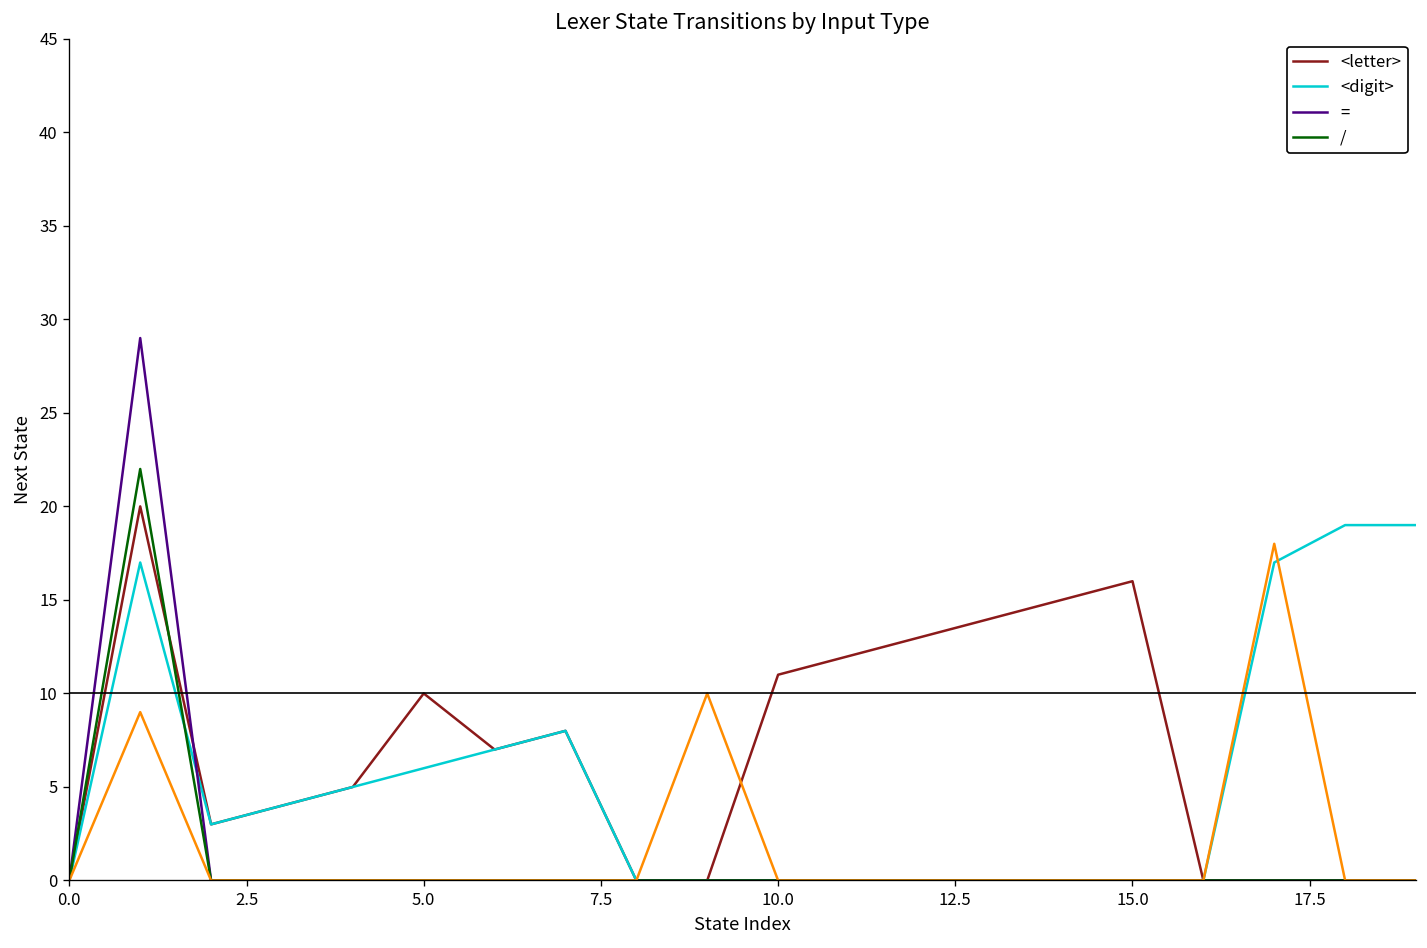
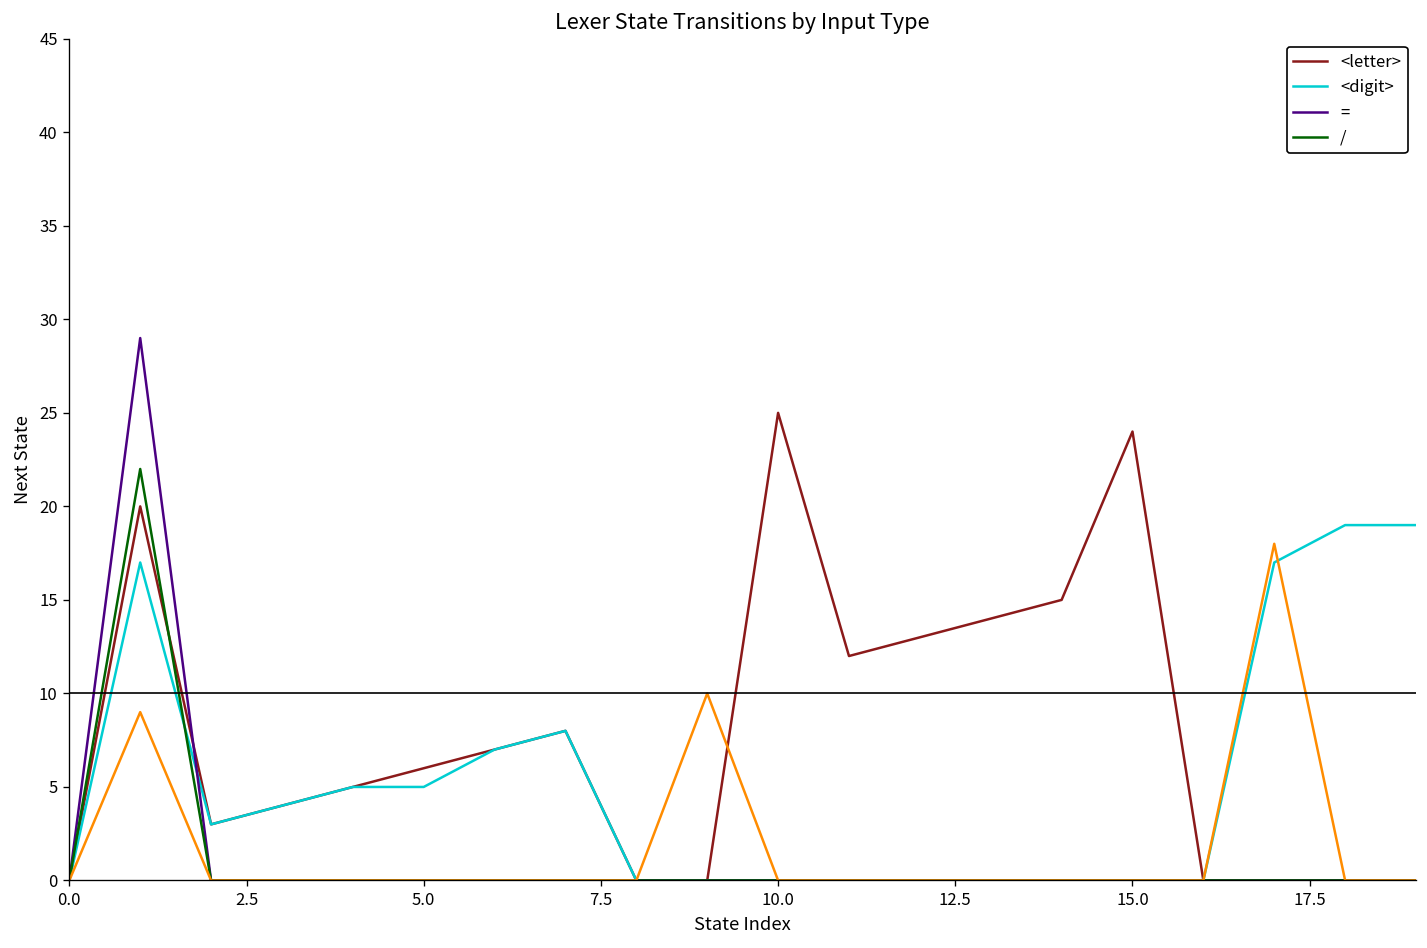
<letter>, 5.0: 10 -> 6
<digit>, 5.0: 6 -> 5
<letter>, 10.0: 11 -> 25
<letter>, 15.0: 16 -> 24
